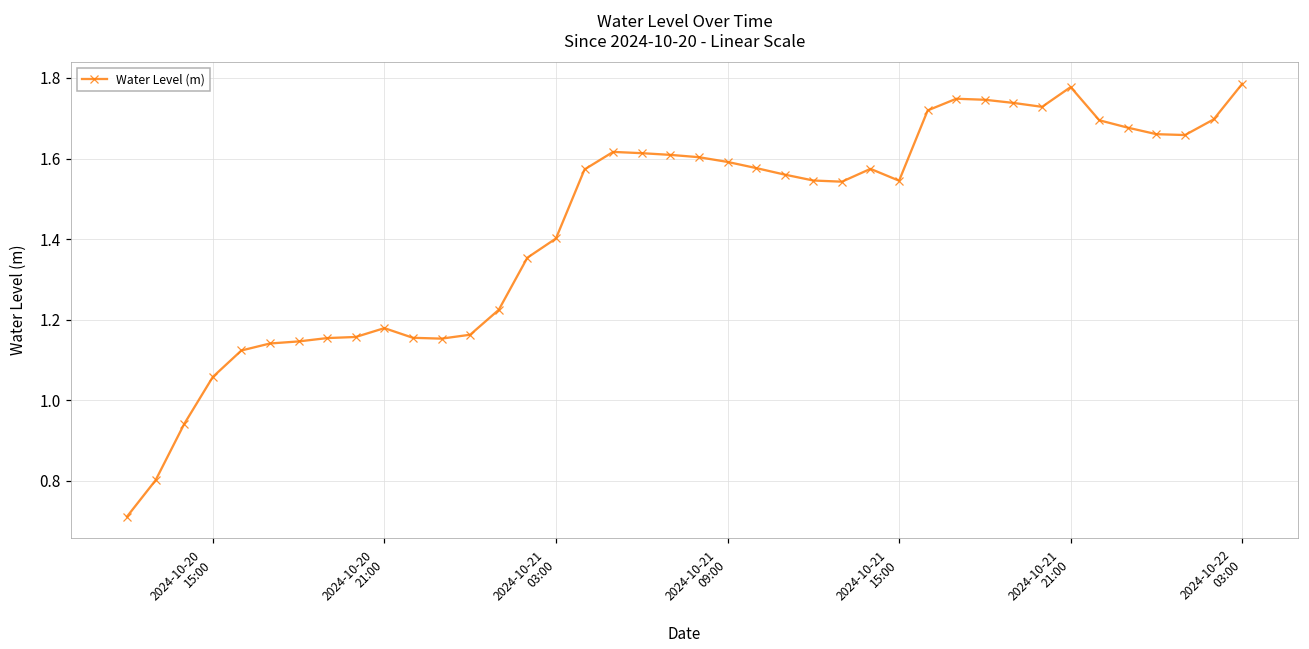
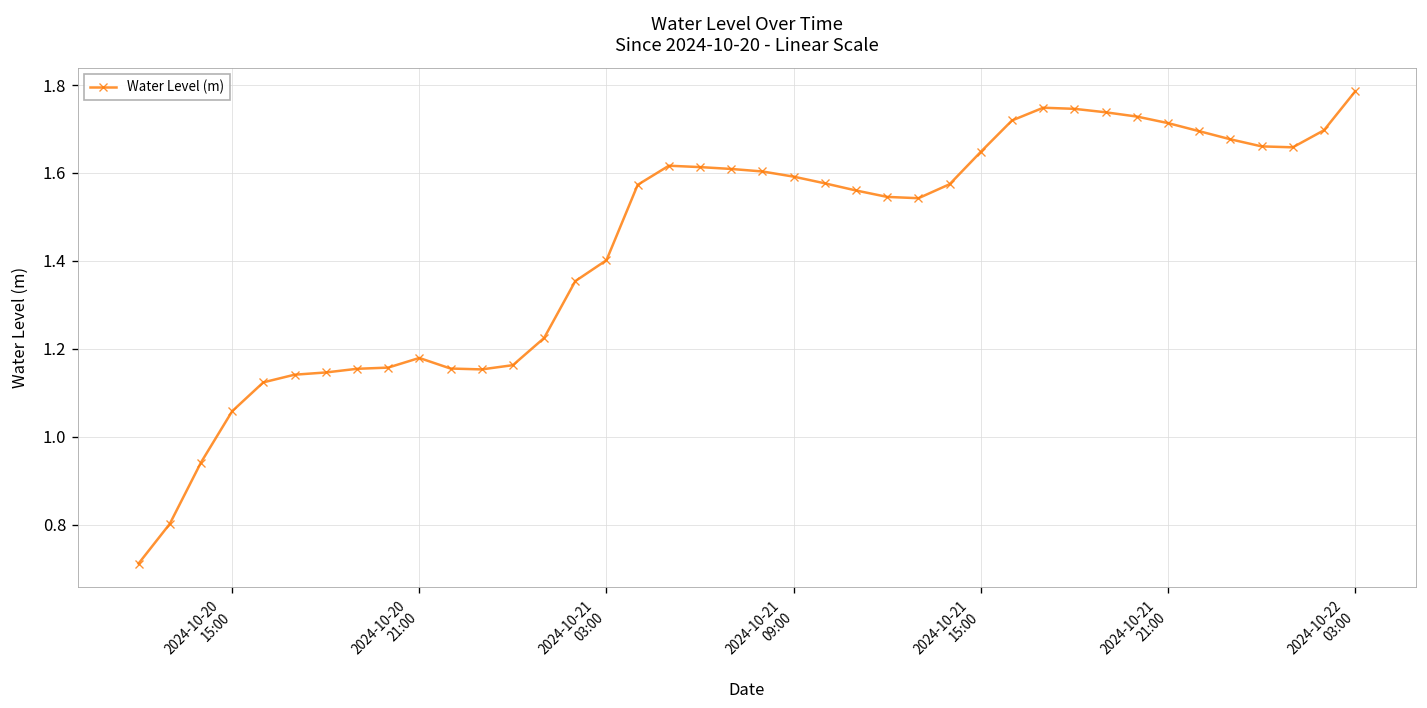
2024-10-21 15:00: 1.54 -> 1.65
2024-10-21 21:00: 1.78 -> 1.71
